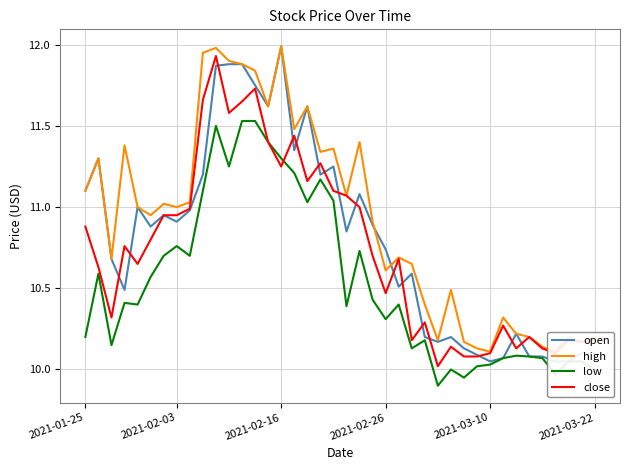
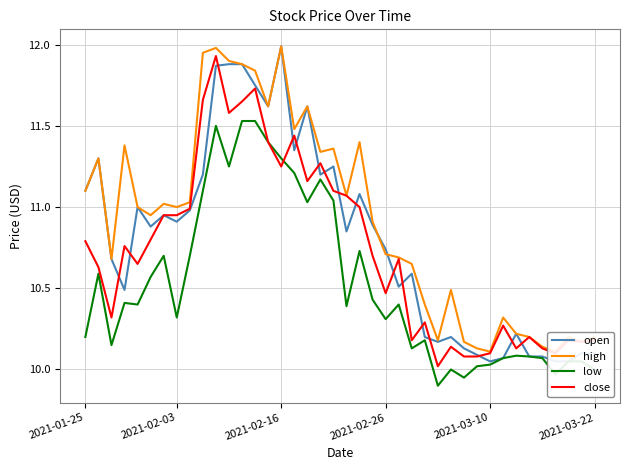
close, 2021-01-25: 10.88 -> 10.79
low, 2021-02-03: 10.76 -> 10.32
high, 2021-02-26: 10.61 -> 10.71
